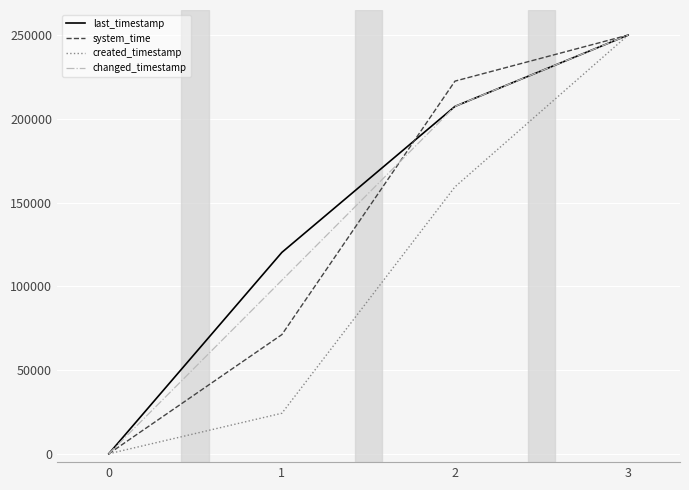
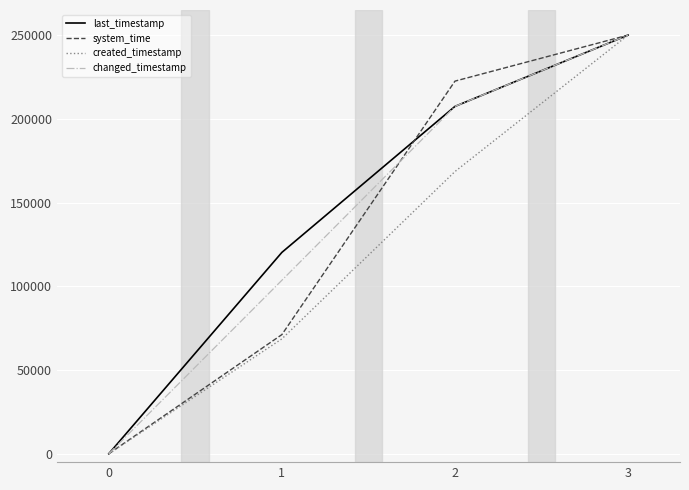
created_timestamp, 1: 24000 -> 69000
created_timestamp, 2: 159000 -> 169000
